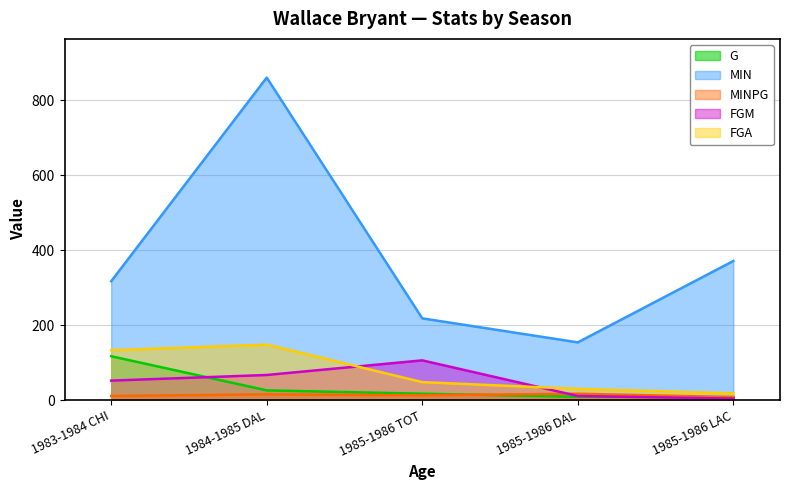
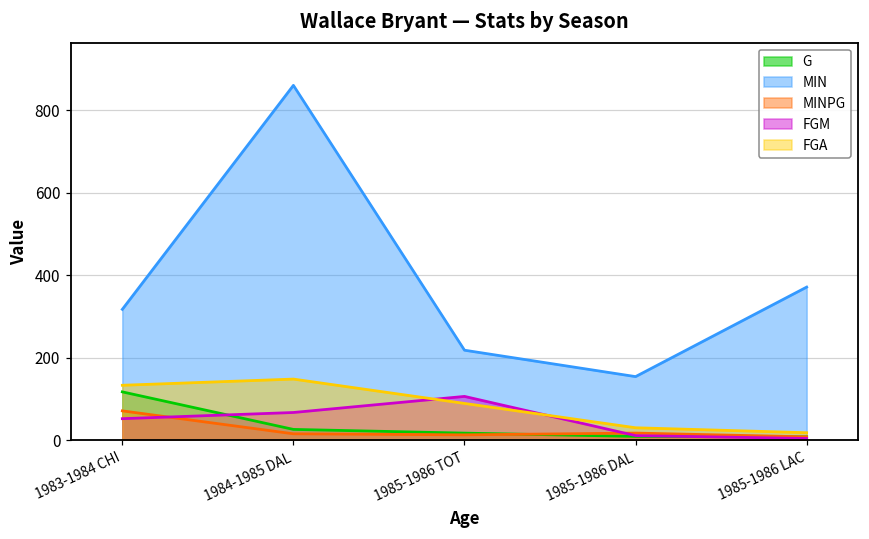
MINPG, 1983-1984 CHI: 10 -> 70
FGA, 1985-1986 TOT: 50 -> 90
